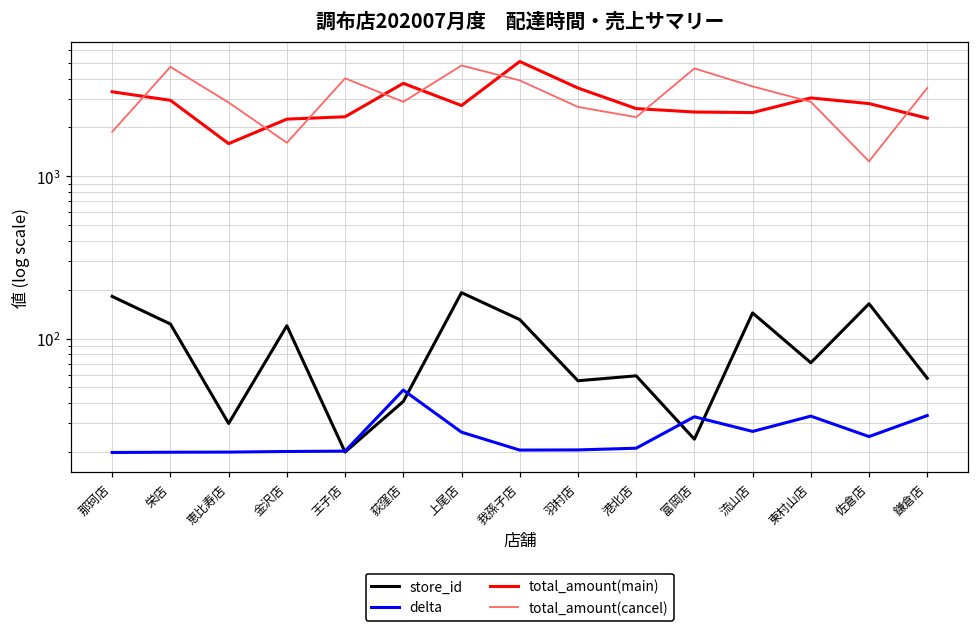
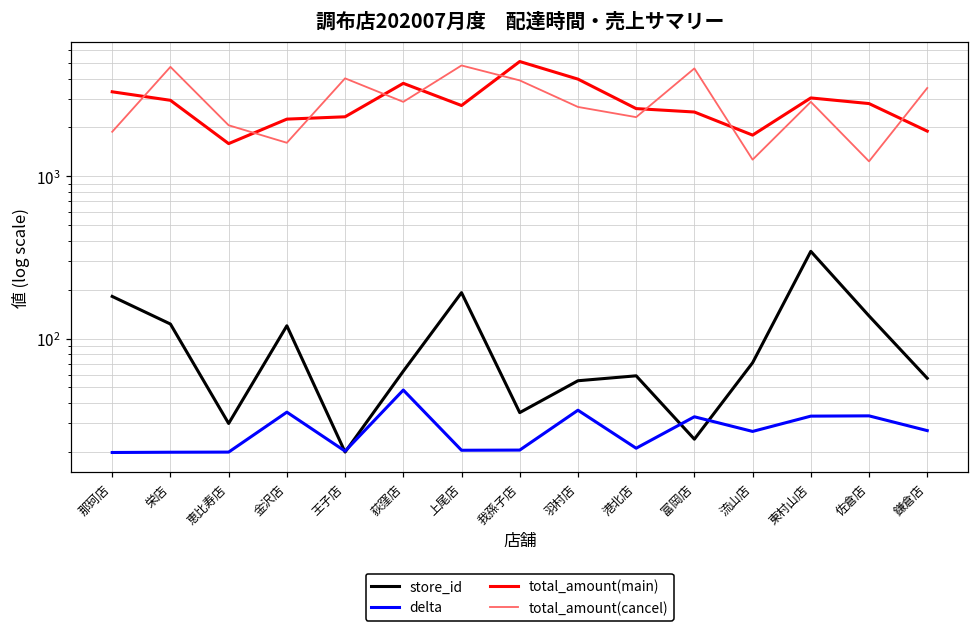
total_amount(cancel), 恵比寿店: 2900 -> 2100
delta, 金沢店: 20 -> 35
store_id, 荻窪店: 41 -> 63
delta, 上尾店: 27 -> 21
store_id, 我孫子店: 130 -> 35
delta, 羽村店: 21 -> 36
total_amount(main), 羽村店: 3500 -> 4000
store_id, 流山店: 140 -> 70
total_amount(main), 流山店: 2500 -> 1800
total_amount(cancel), 流山店: 3600 -> 1300
store_id, 東村山店: 70 -> 350
store_id, 佐倉店: 160 -> 140
delta, 佐倉店: 25 -> 33
delta, 鎌倉店: 34 -> 27
total_amount(main), 鎌倉店: 2300 -> 1900
